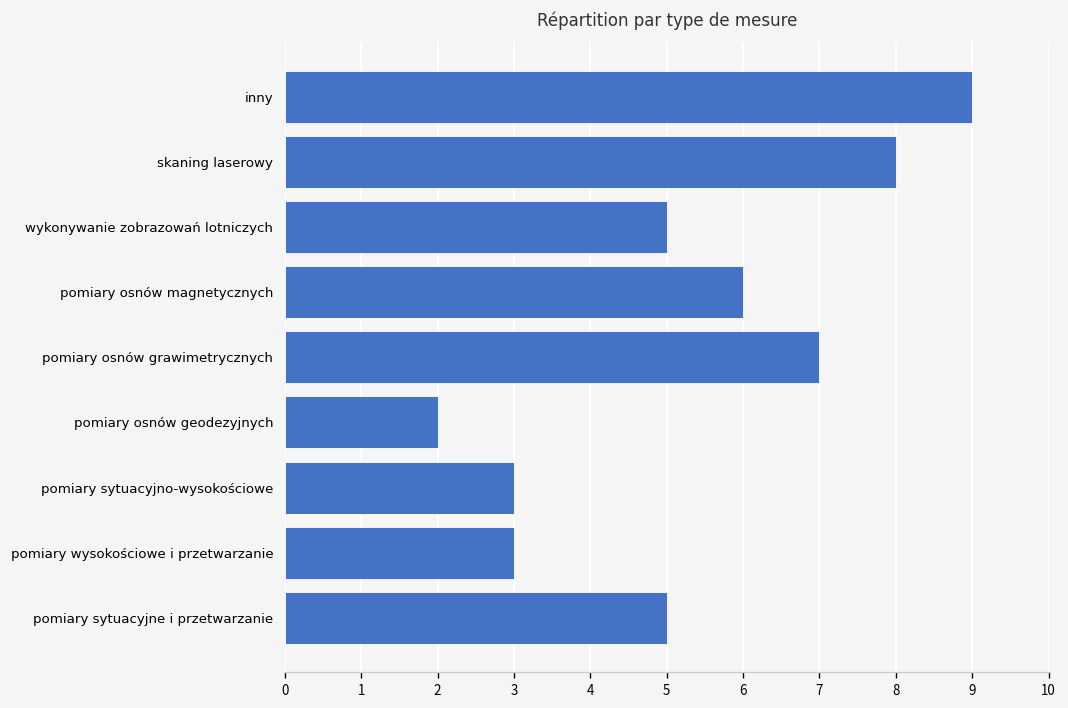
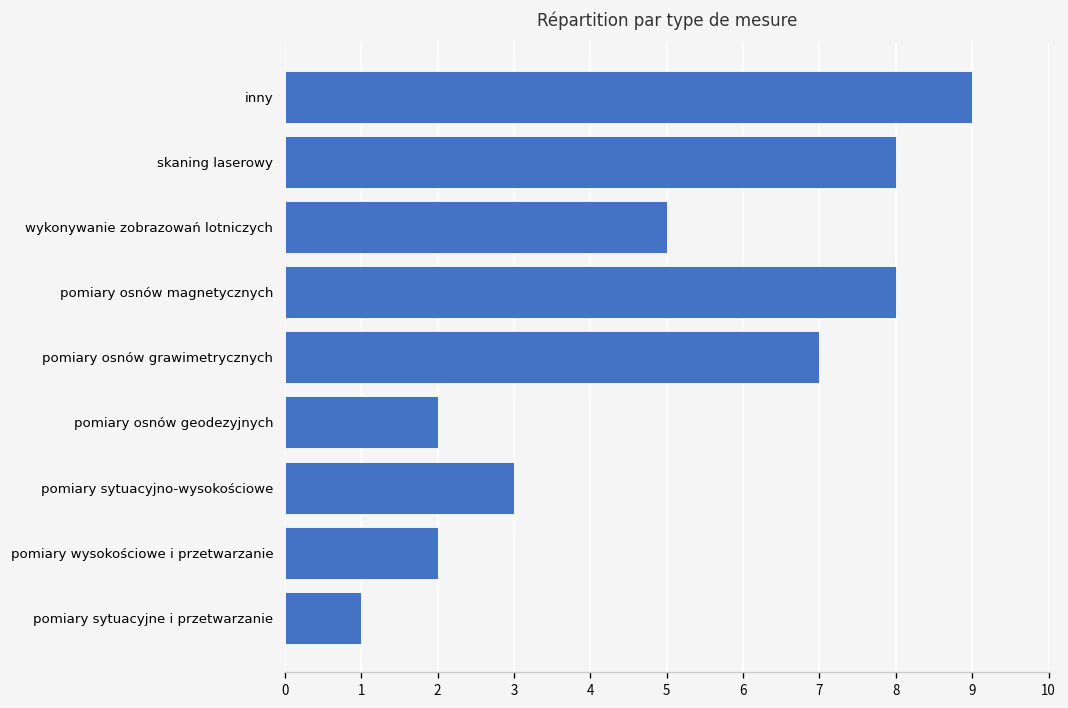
pomiary osnów magnetycznych: 6 -> 8
pomiary wysokościowe i przetwarzanie: 3 -> 2
pomiary sytuacyjne i przetwarzanie: 5 -> 1
